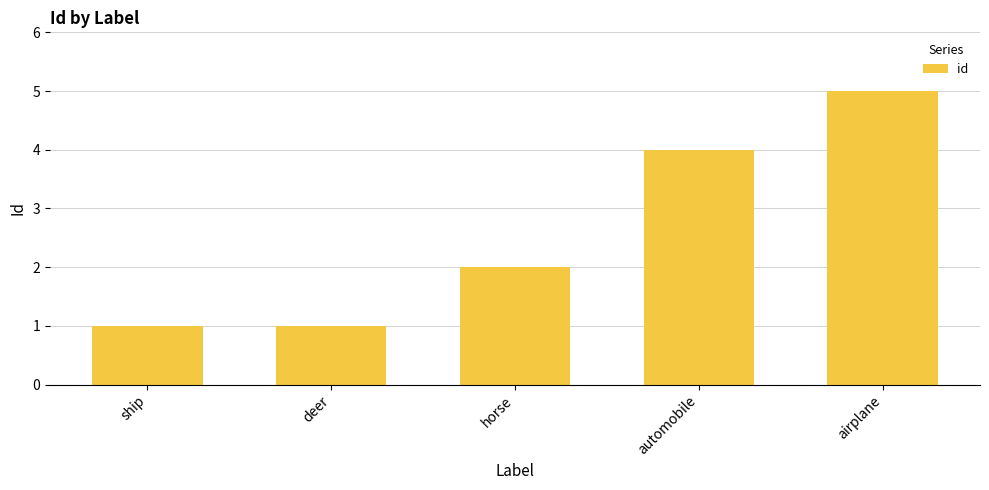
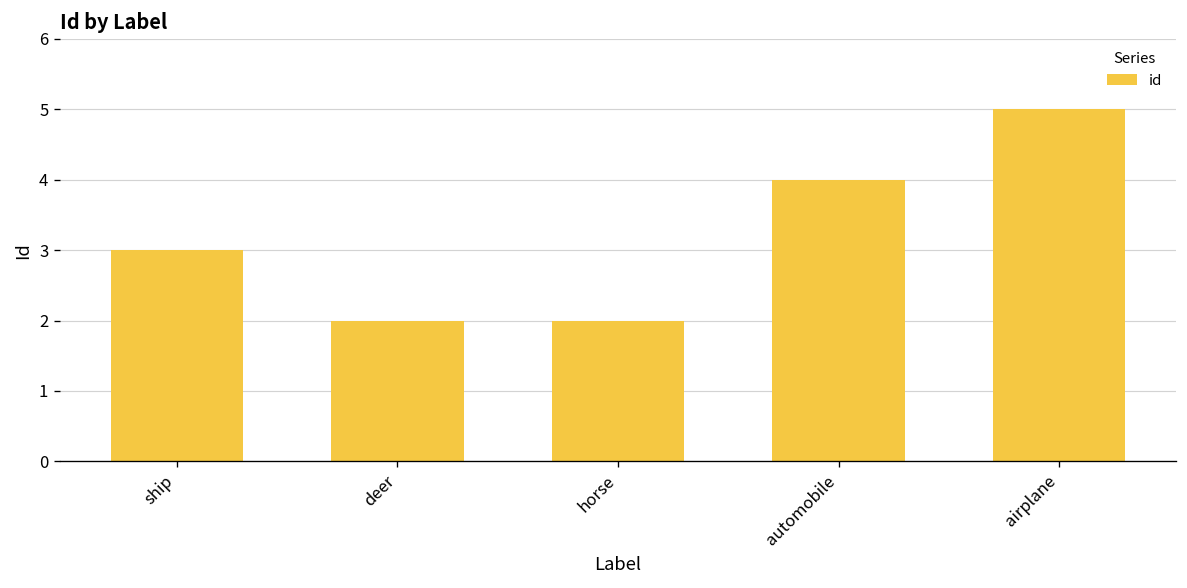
ship: 1 -> 3
deer: 1 -> 2
